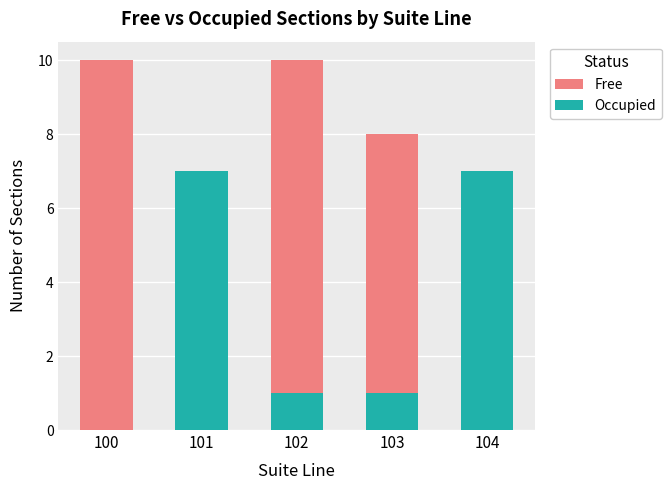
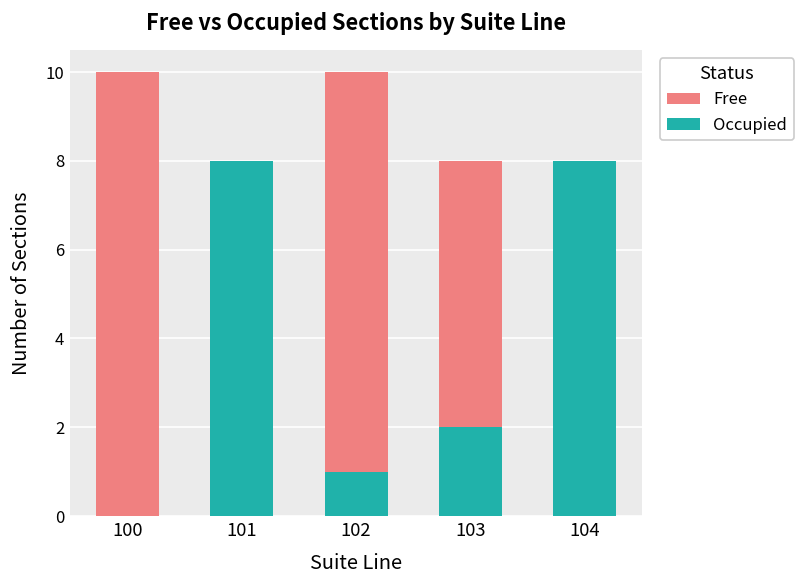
Occupied, 101: 7 -> 8
Occupied, 103: 1 -> 2
Occupied, 104: 7 -> 8
